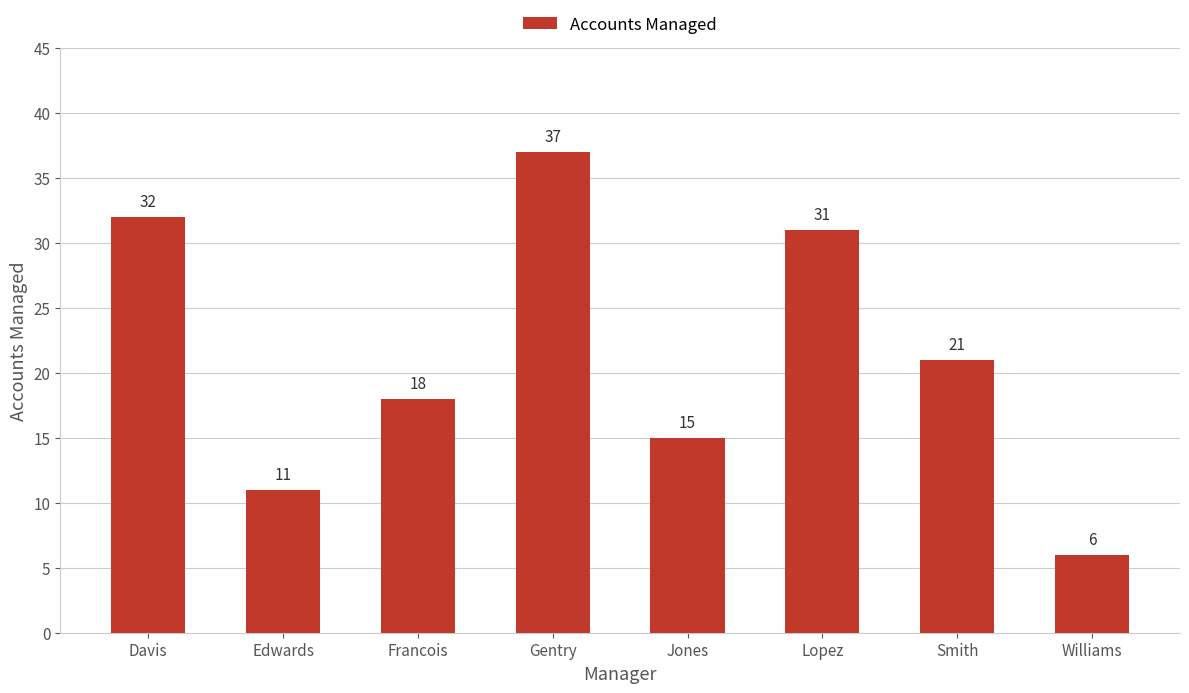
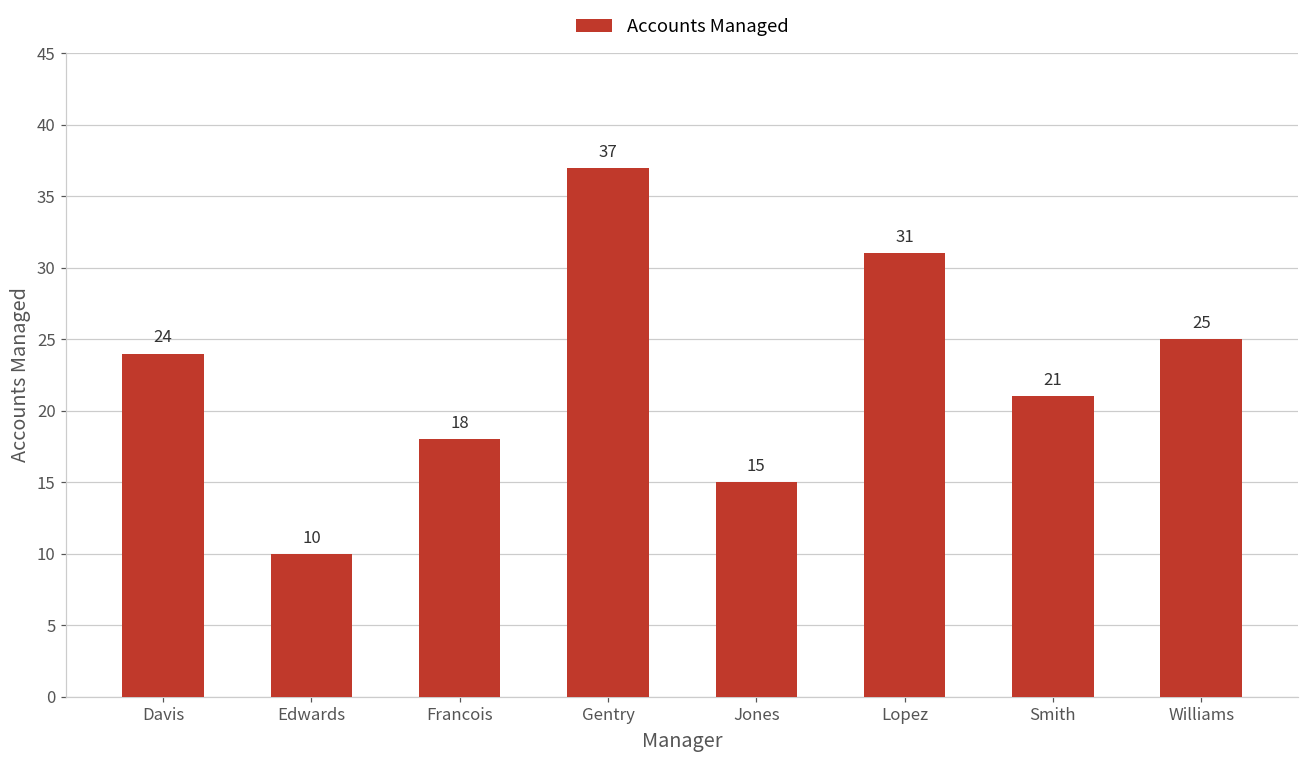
Davis: 32 -> 24
Edwards: 11 -> 10
Williams: 6 -> 25
